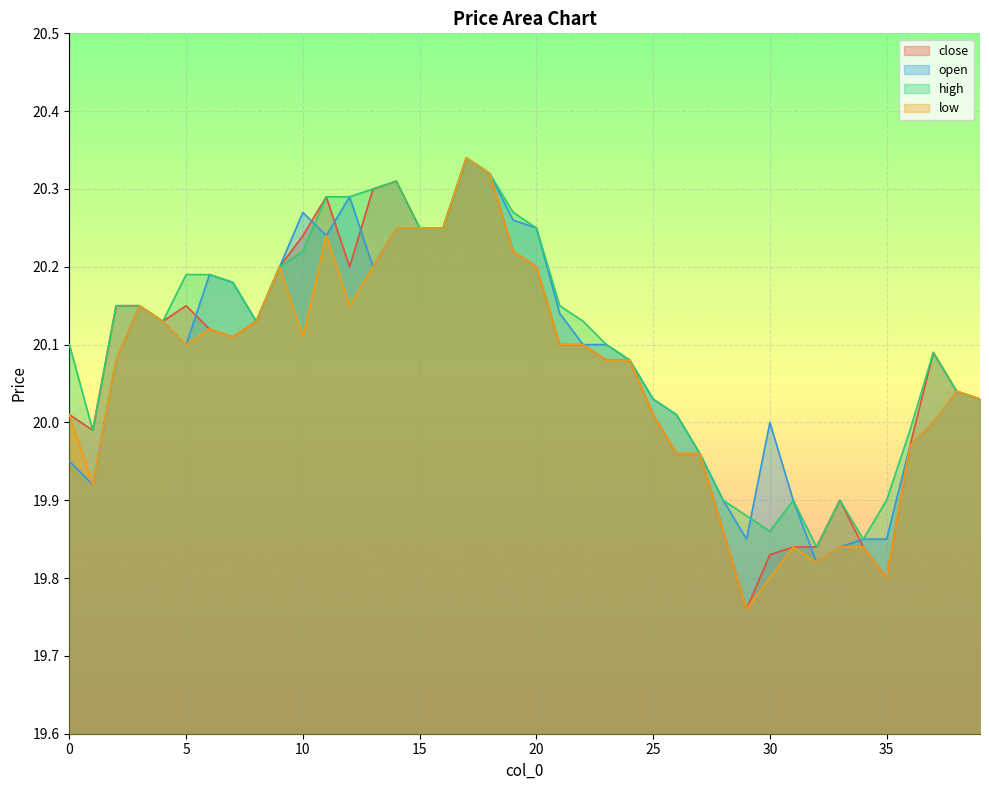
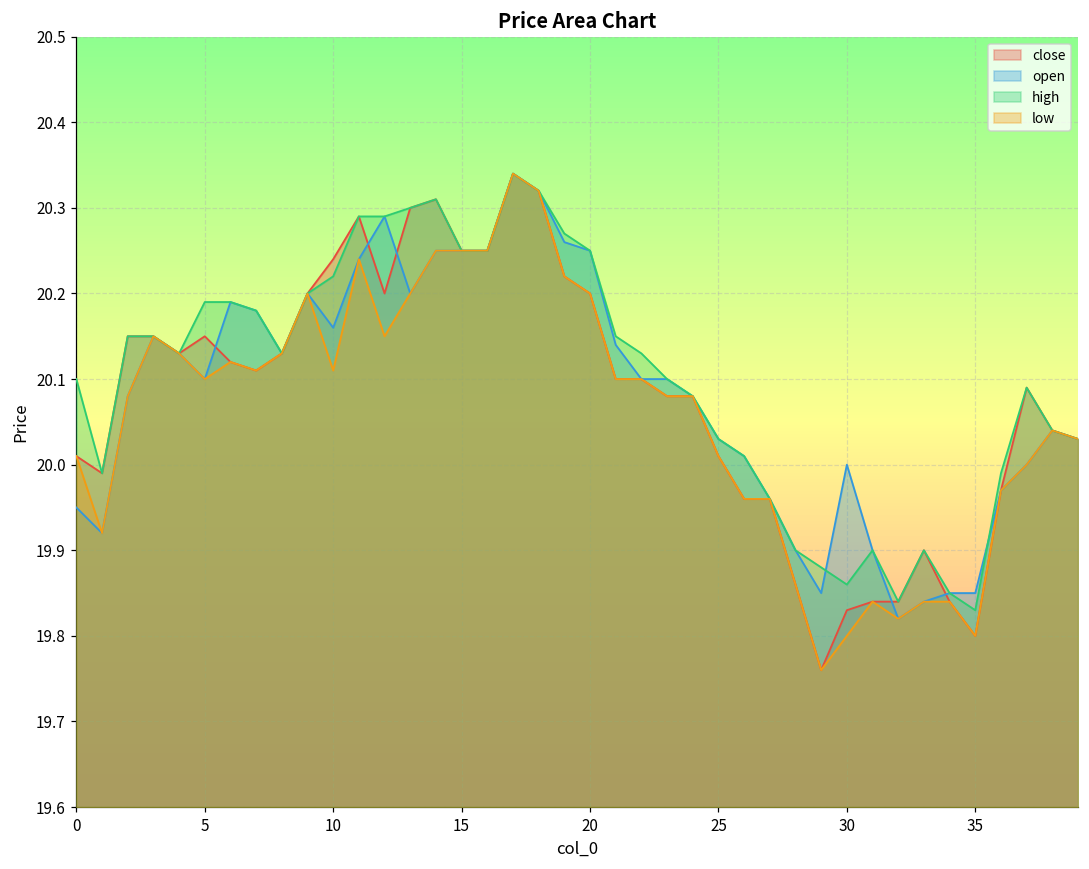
open, 10: 20.27 -> 20.16
high, 35: 19.90 -> 19.83
